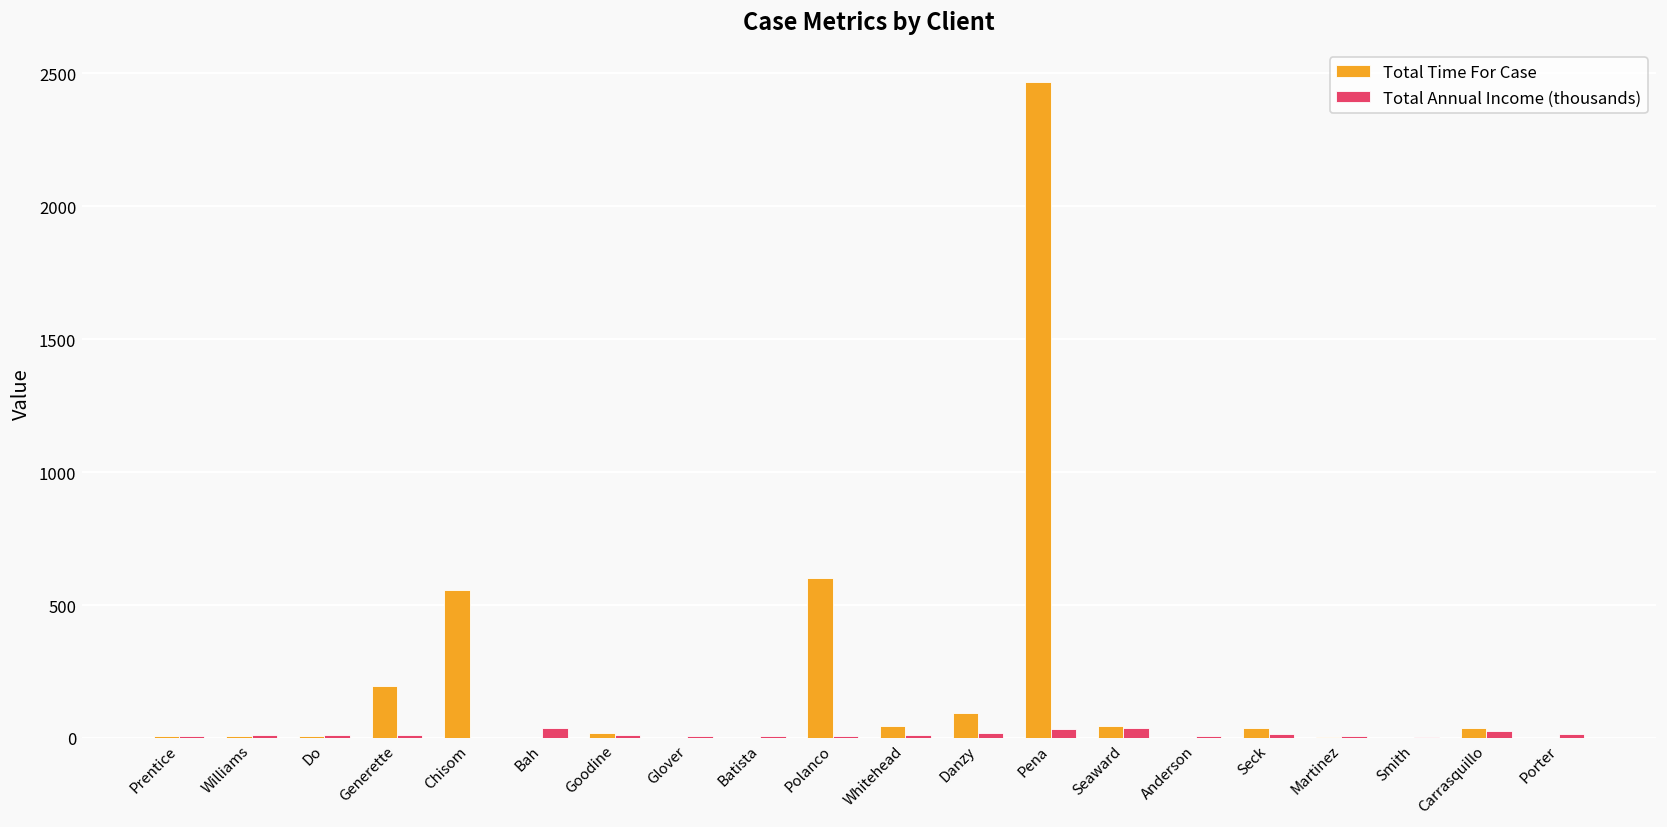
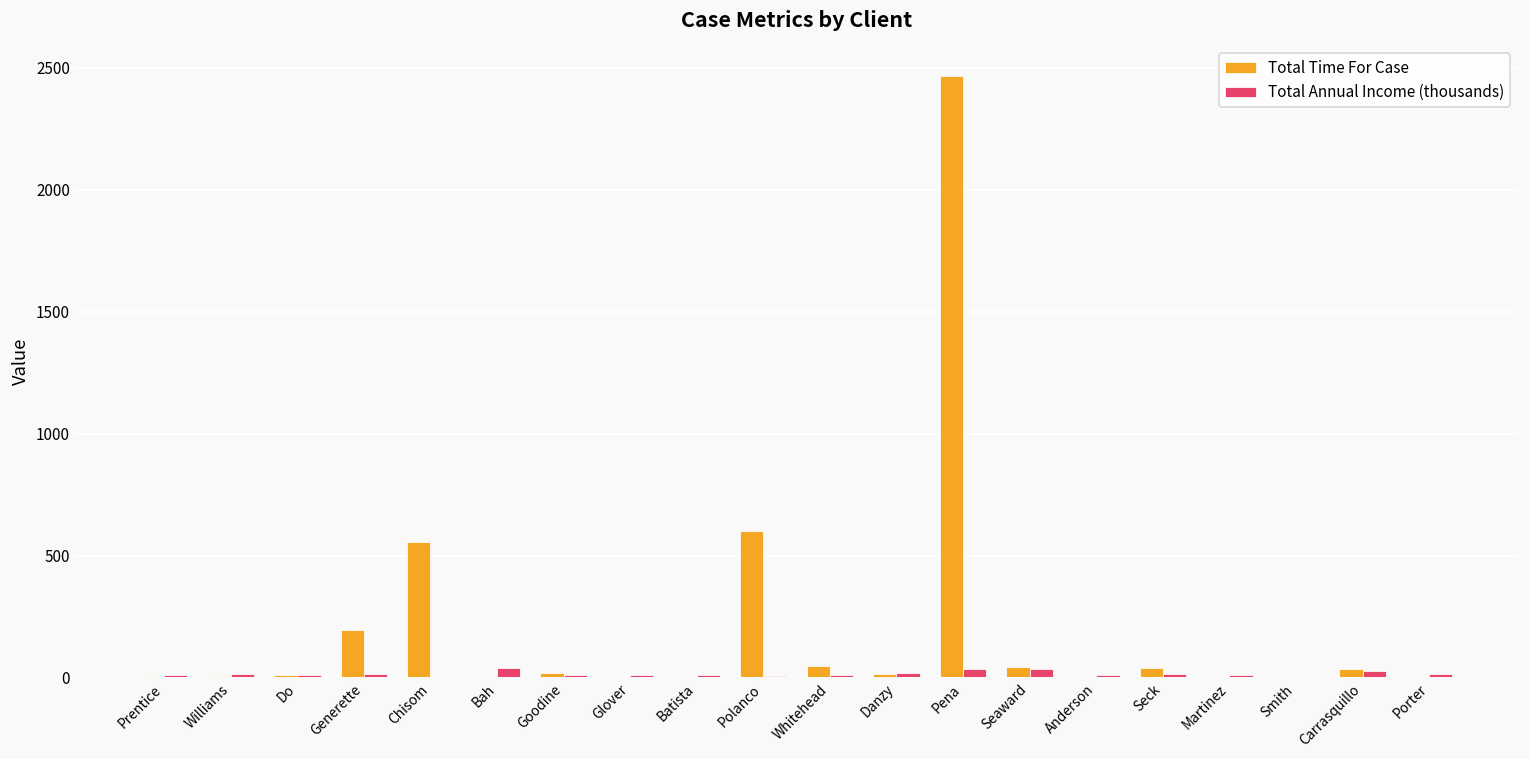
Total Time For Case, Danzy: 100 -> 10
